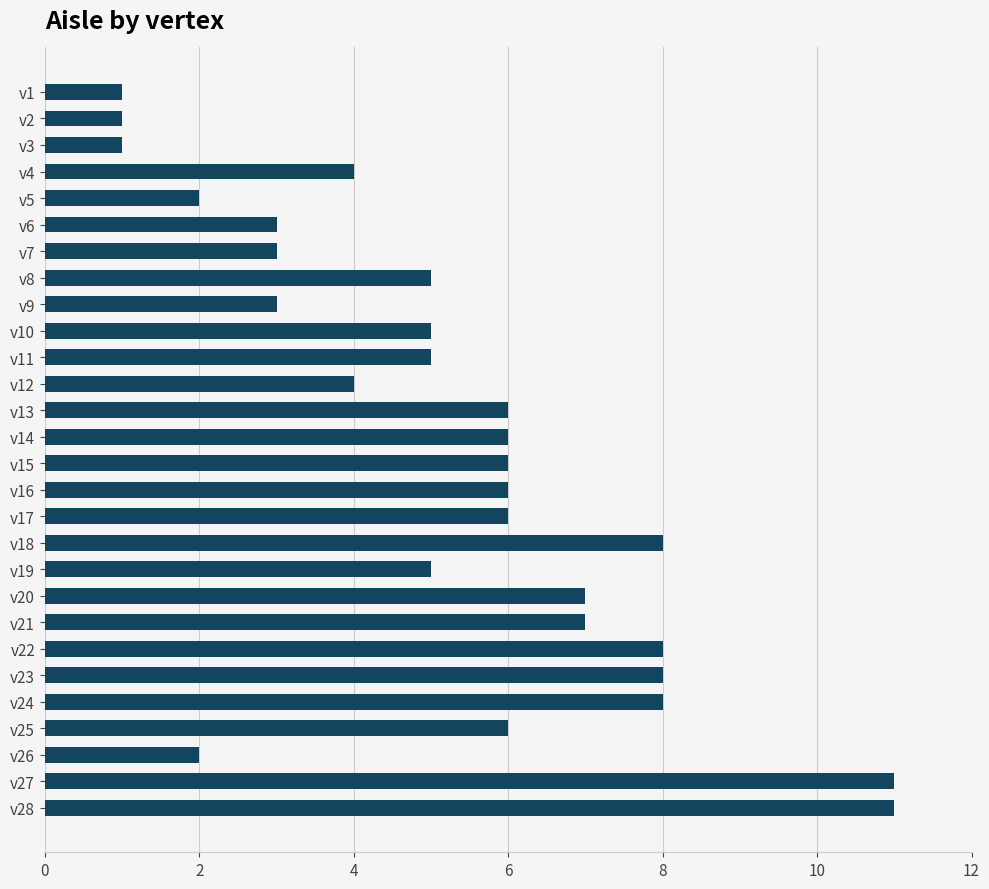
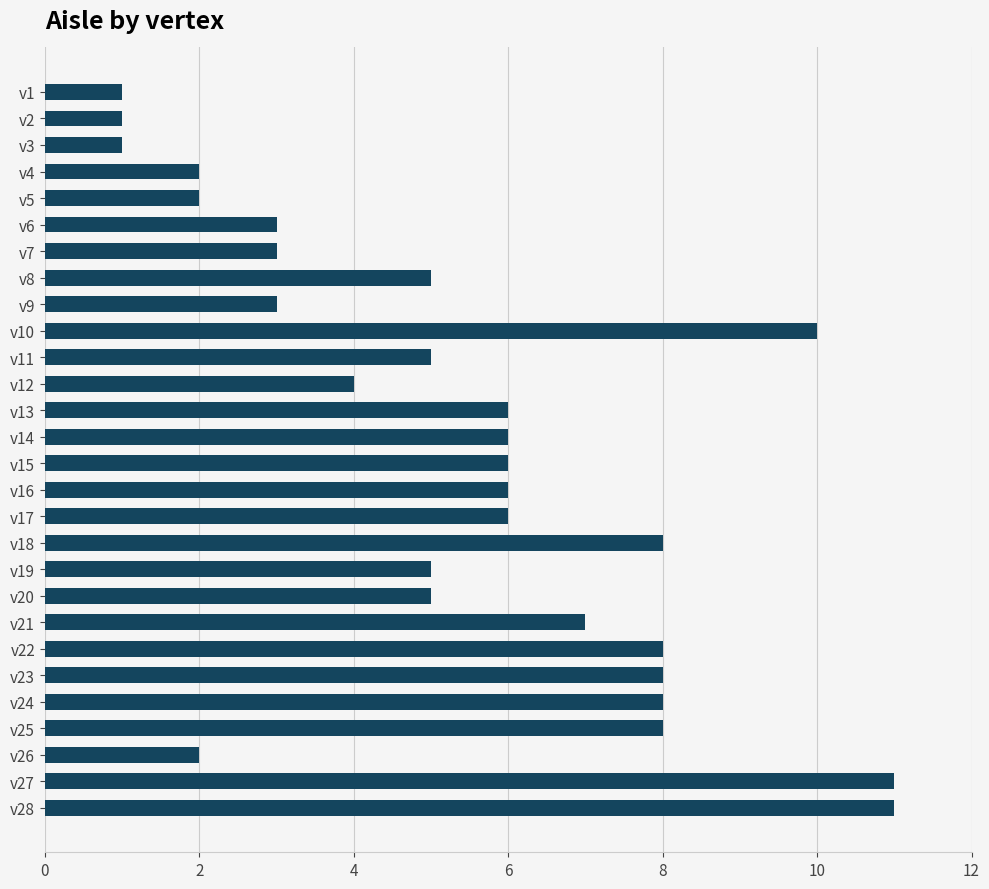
v4: 4 -> 2
v10: 5 -> 10
v20: 7 -> 5
v25: 6 -> 8
